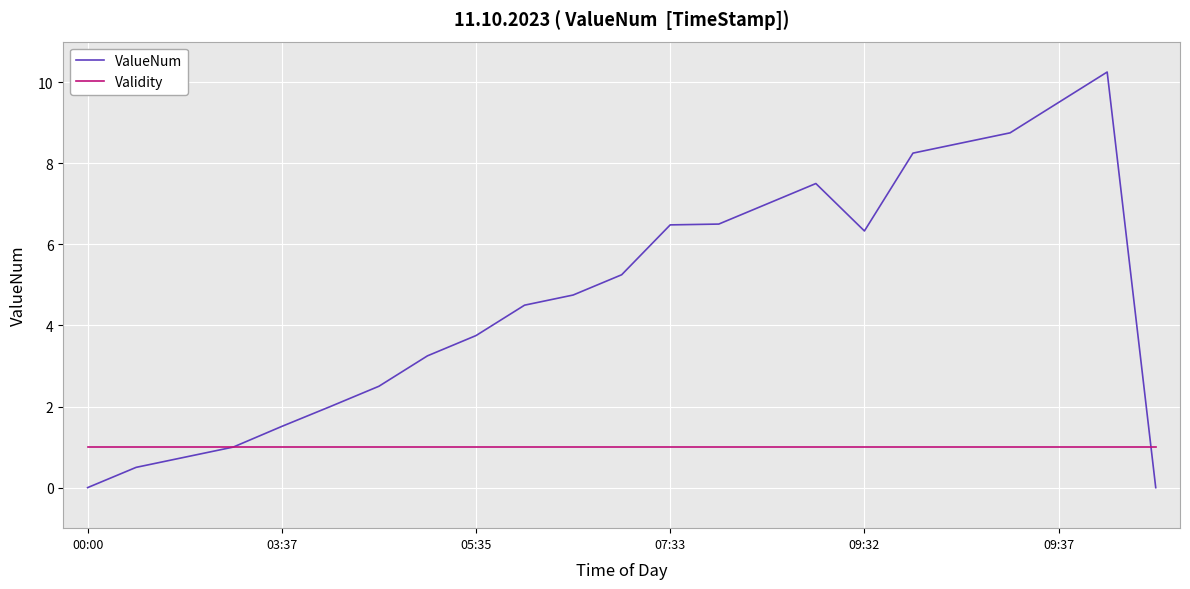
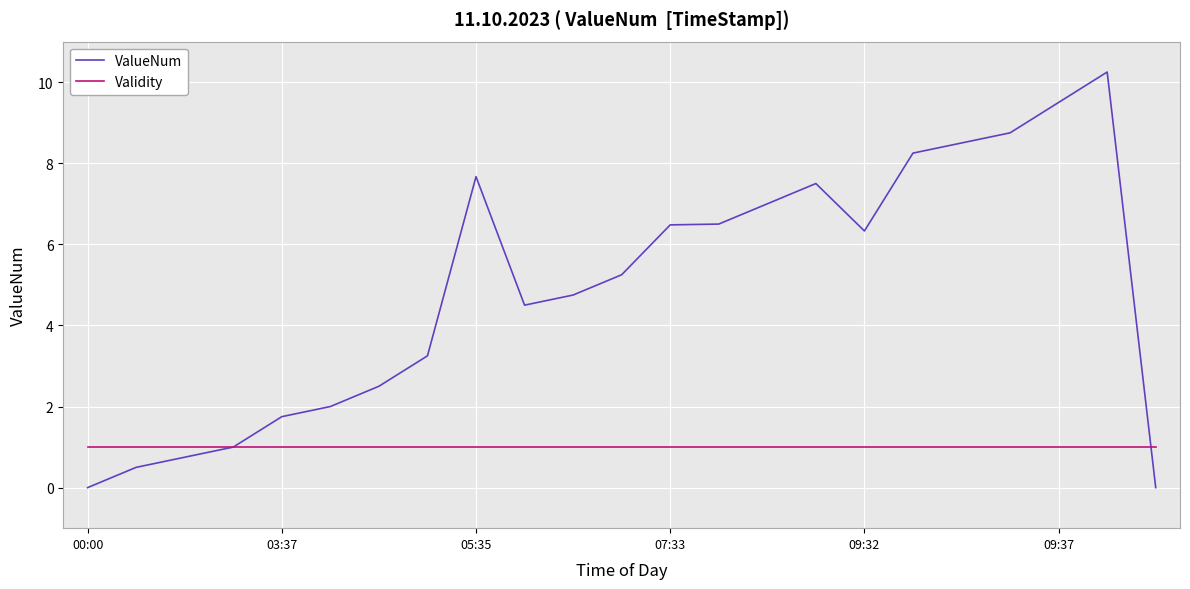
ValueNum, 03:37: 1.5 -> 1.8
ValueNum, 05:35: 3.8 -> 7.7
